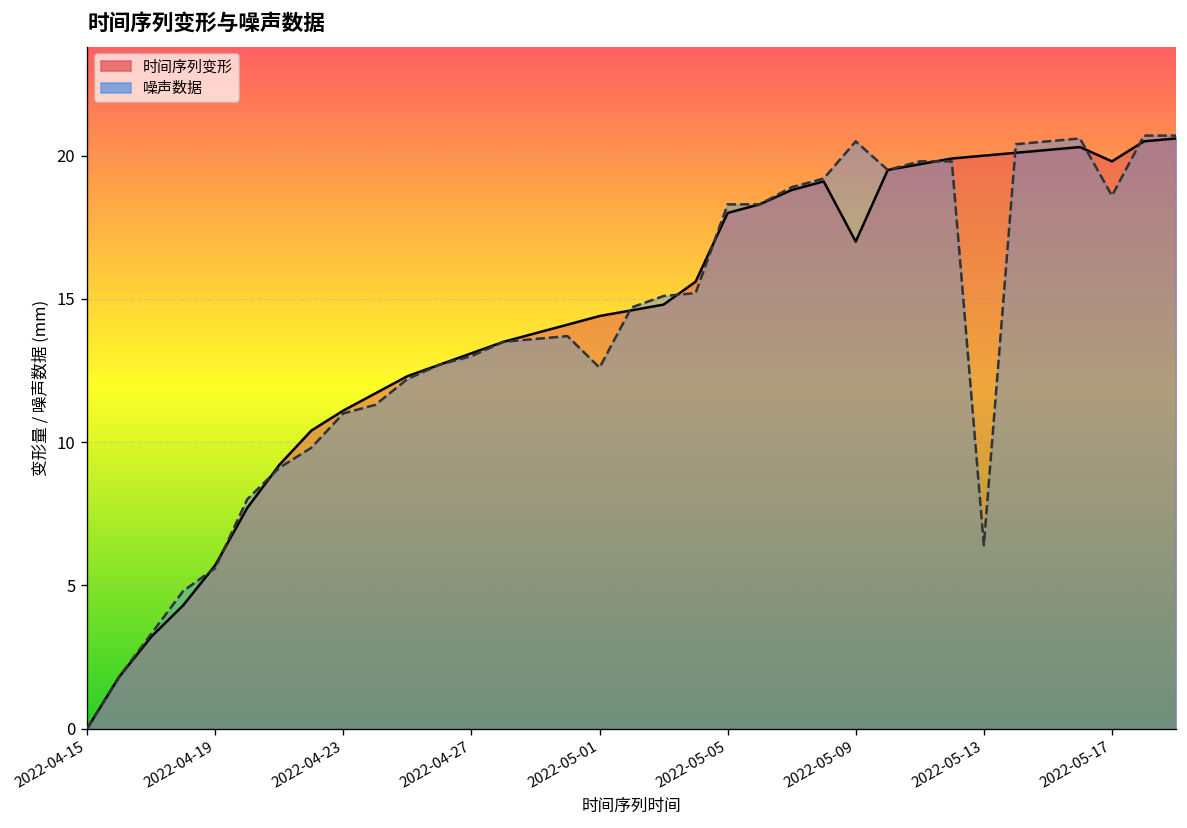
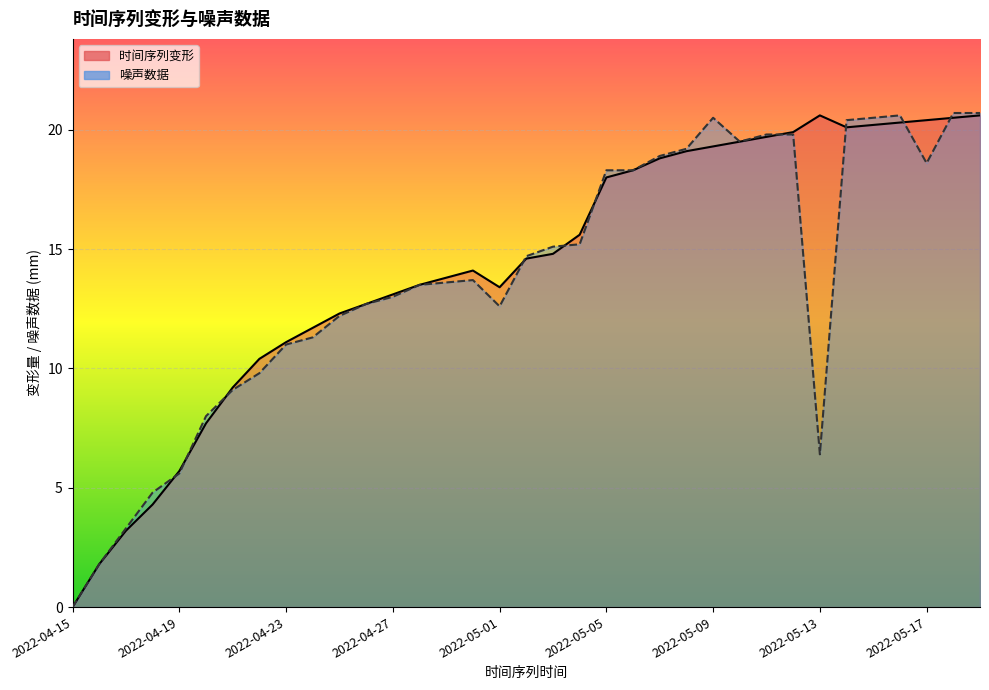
时间序列变形, 2022-05-01: 14.4 -> 13.4
时间序列变形, 2022-05-09: 17.0 -> 19.3
时间序列变形, 2022-05-13: 20.0 -> 20.6
时间序列变形, 2022-05-17: 19.8 -> 20.4
